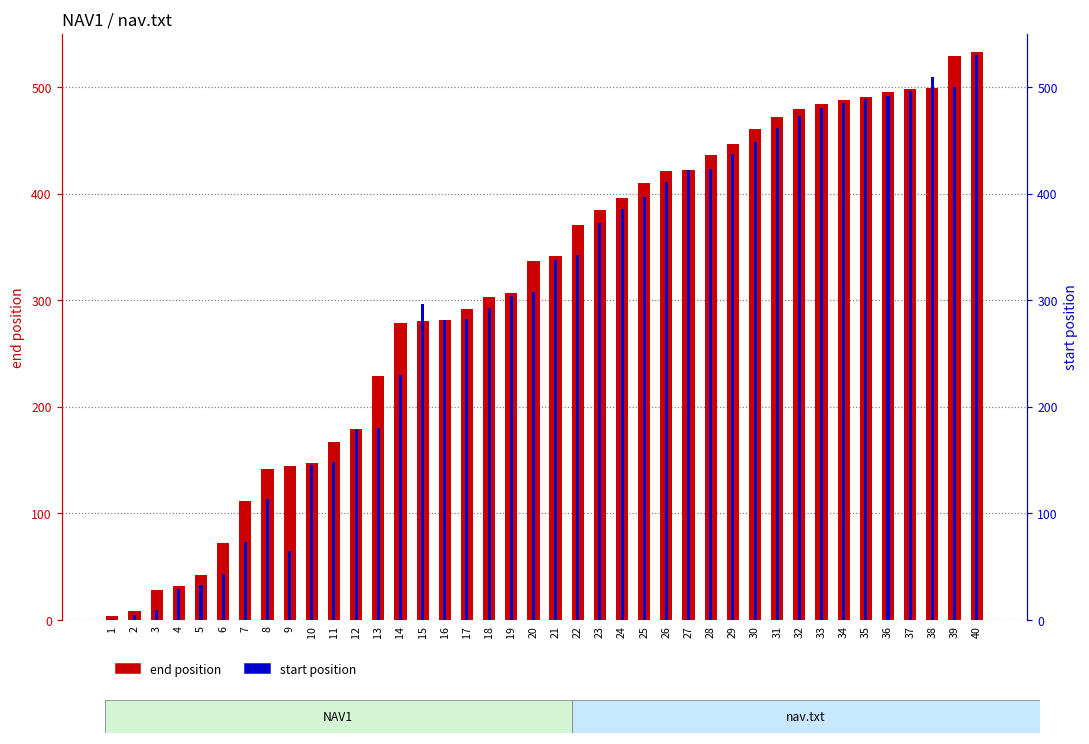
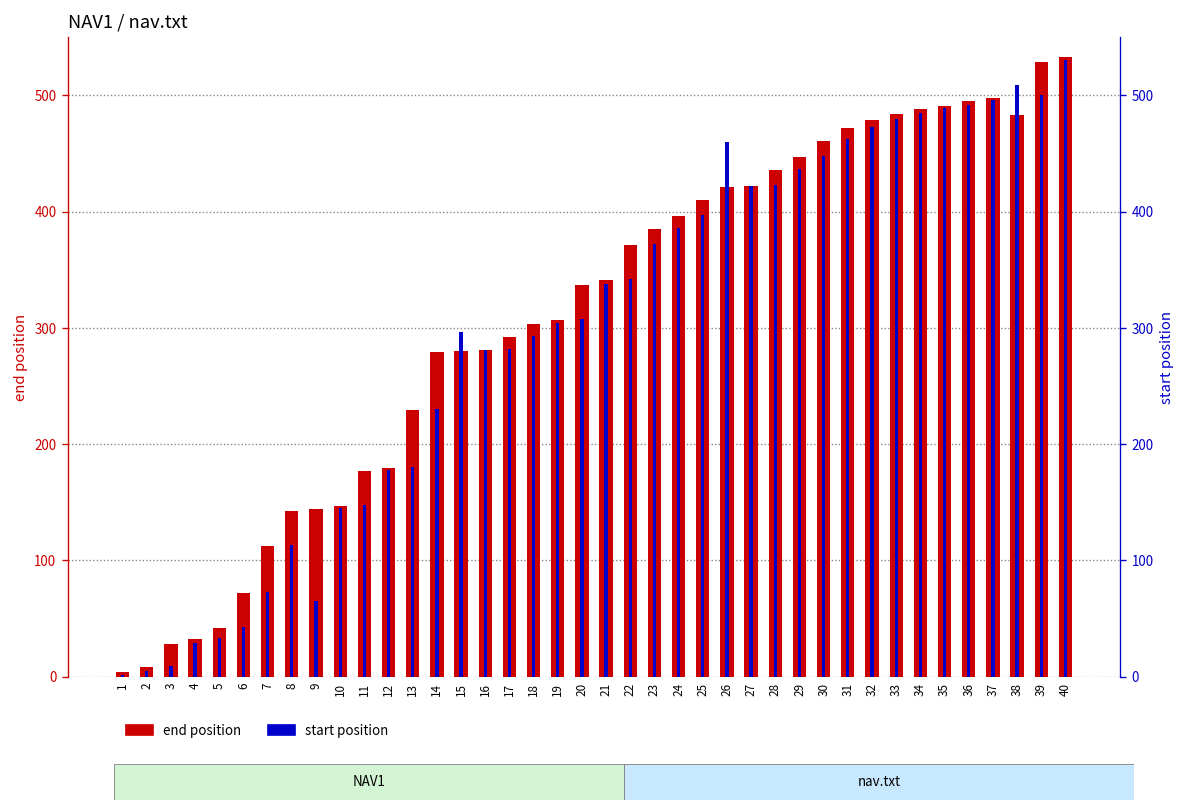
end position, 11: 170 -> 180
end position, 38: 500 -> 480
start position, 26: 410 -> 460
